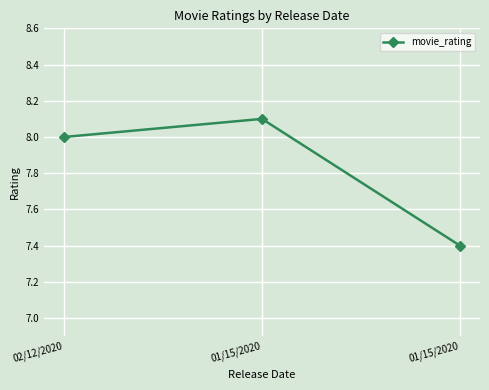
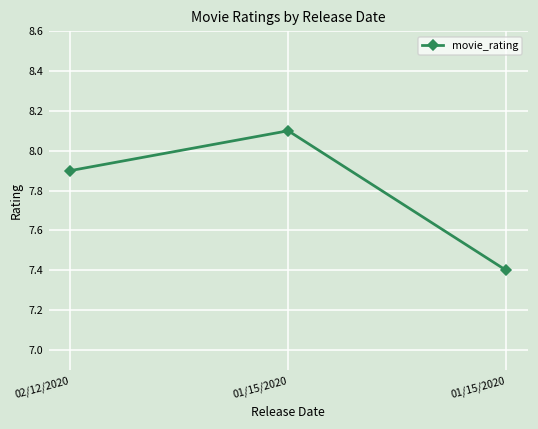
02/12/2020: 8.0 -> 7.9
